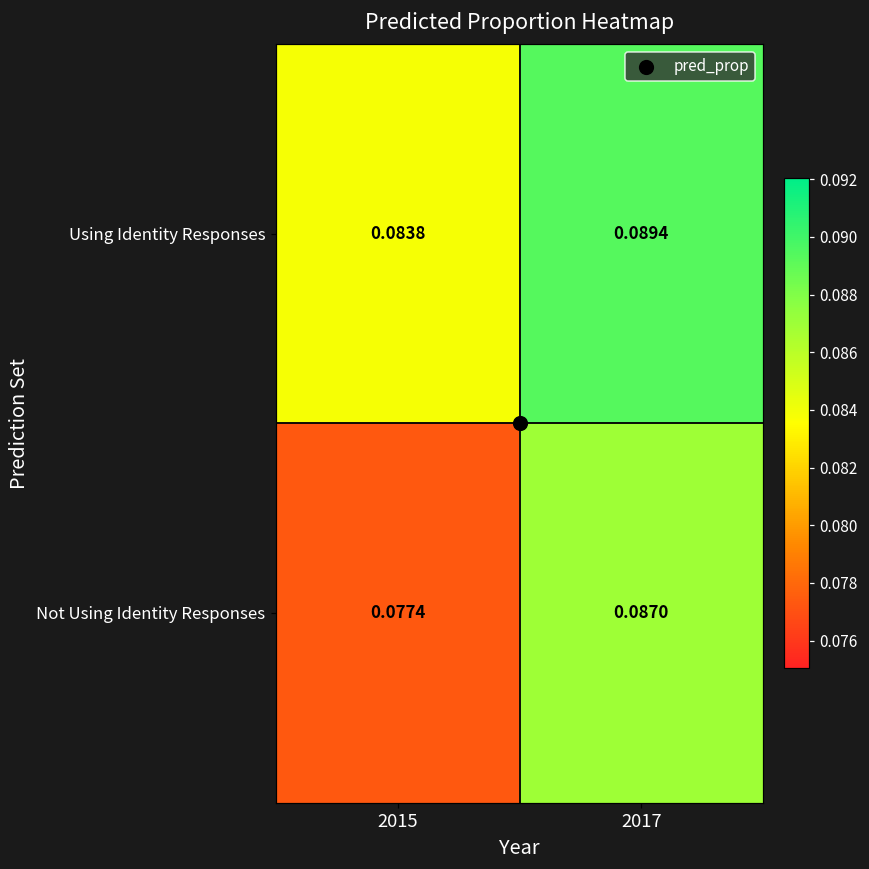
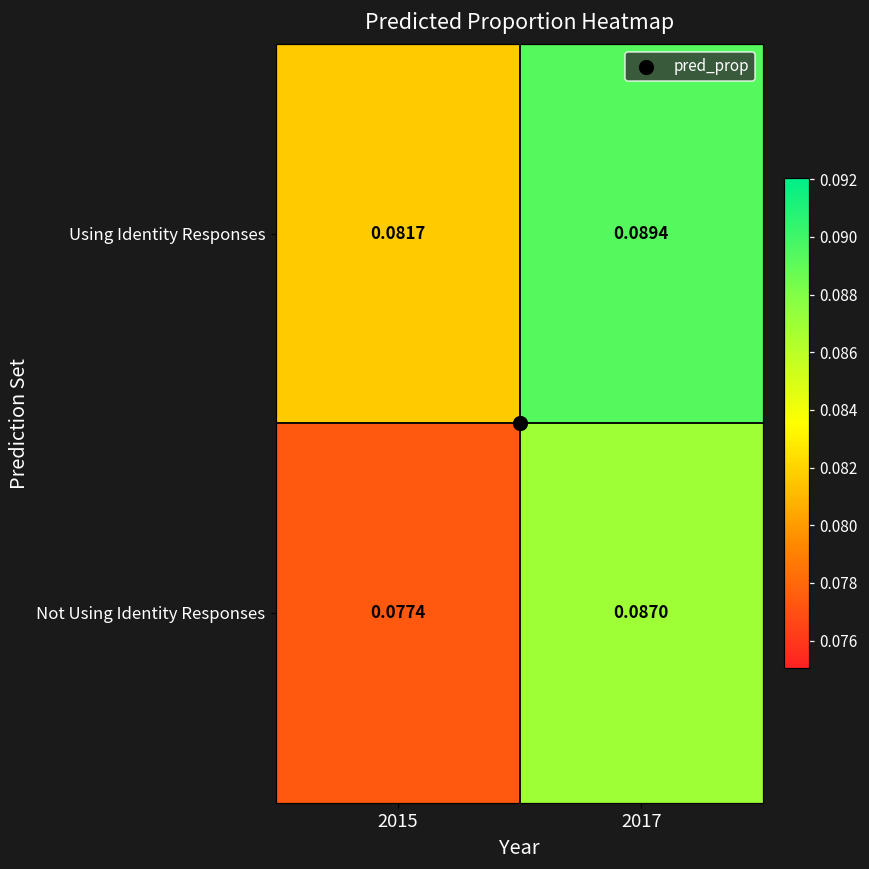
Using Identity Responses, 2015: 0.0838 -> 0.0817
